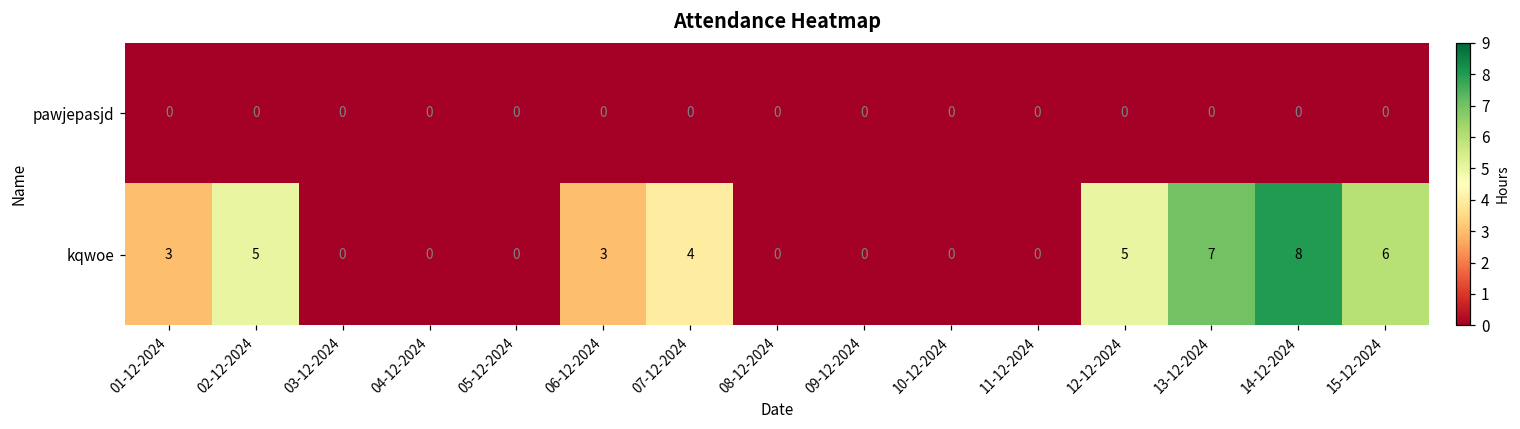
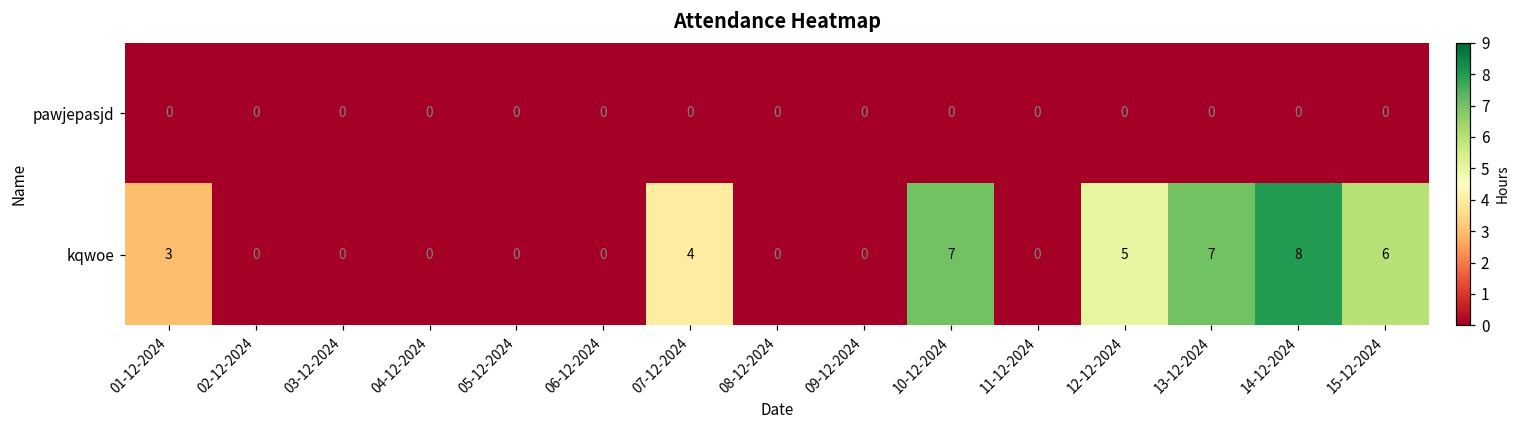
kqwoe, 02-12-2024: 5 -> 0
kqwoe, 06-12-2024: 3 -> 0
kqwoe, 10-12-2024: 0 -> 7
